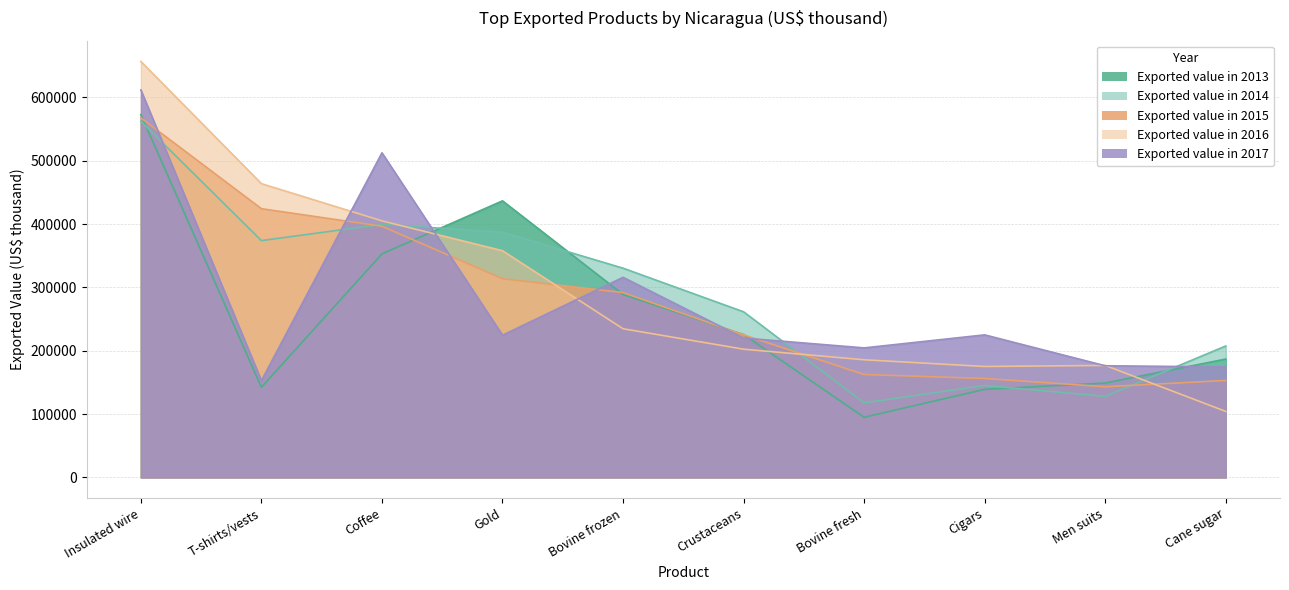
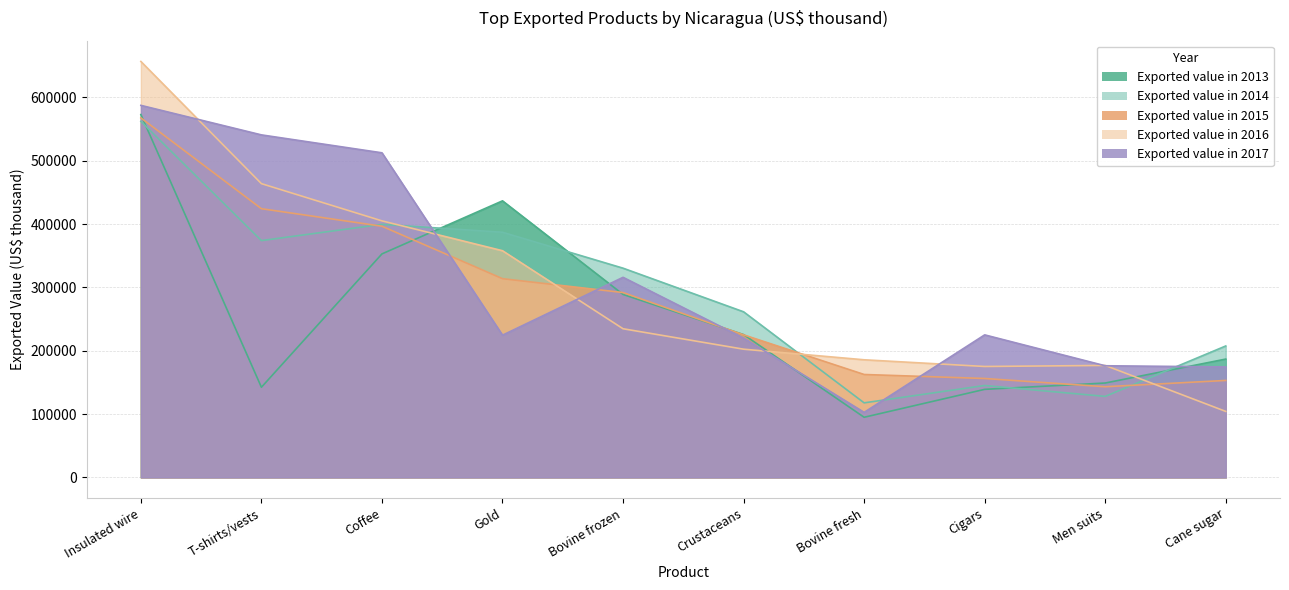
Exported value in 2017, Insulated wire: 610000 -> 590000
Exported value in 2017, T-shirts/vests: 150000 -> 540000
Exported value in 2017, Bovine fresh: 200000 -> 100000
